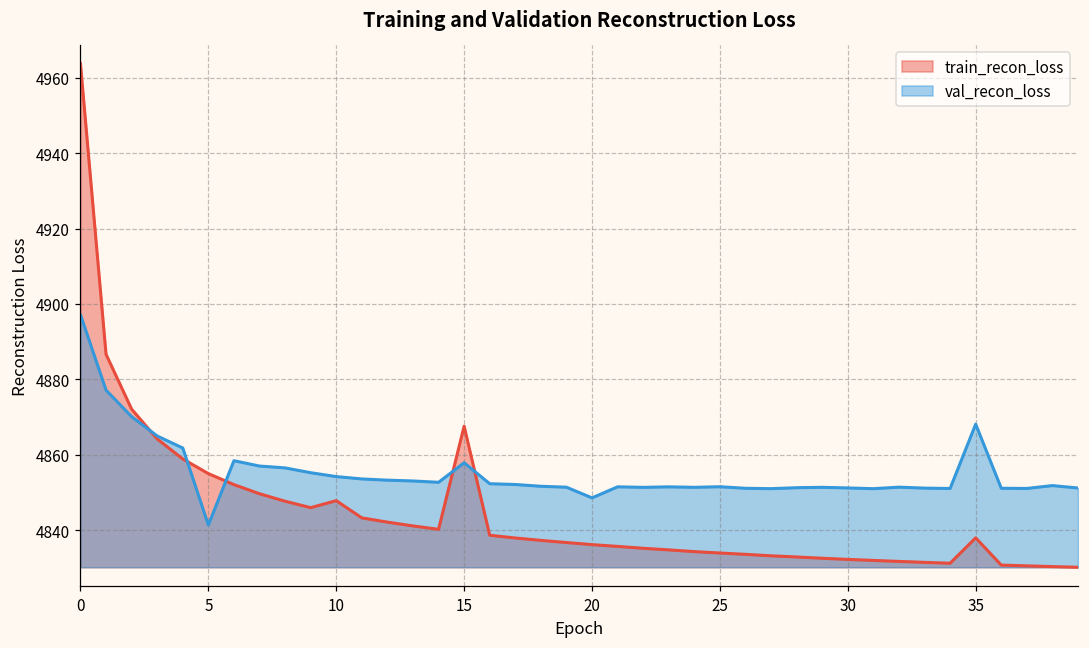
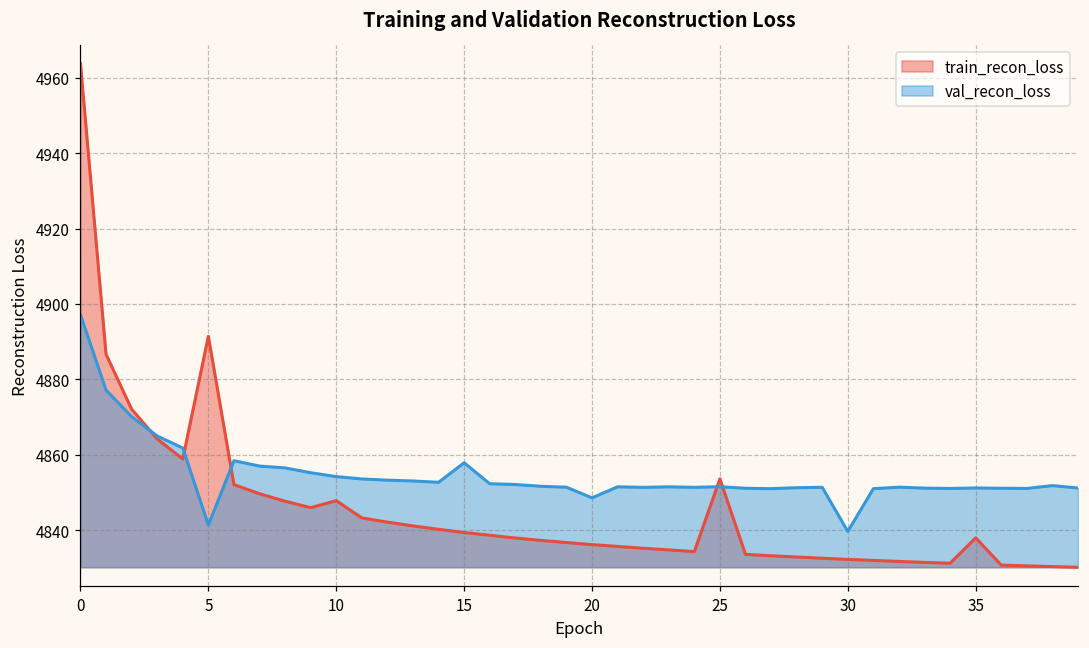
train_recon_loss, 5: 4855 -> 4891
train_recon_loss, 15: 4868 -> 4839
train_recon_loss, 25: 4834 -> 4854
val_recon_loss, 30: 4851 -> 4840
val_recon_loss, 35: 4868 -> 4851
